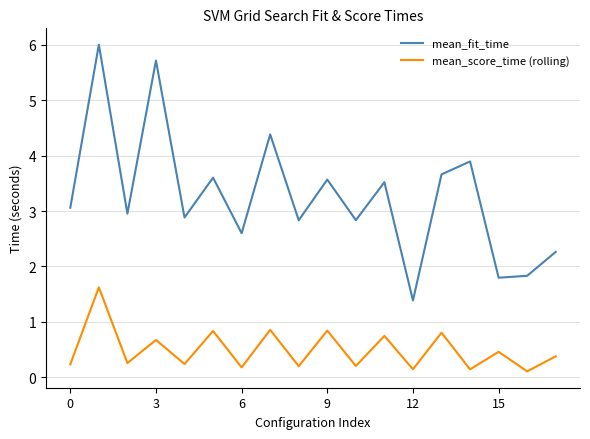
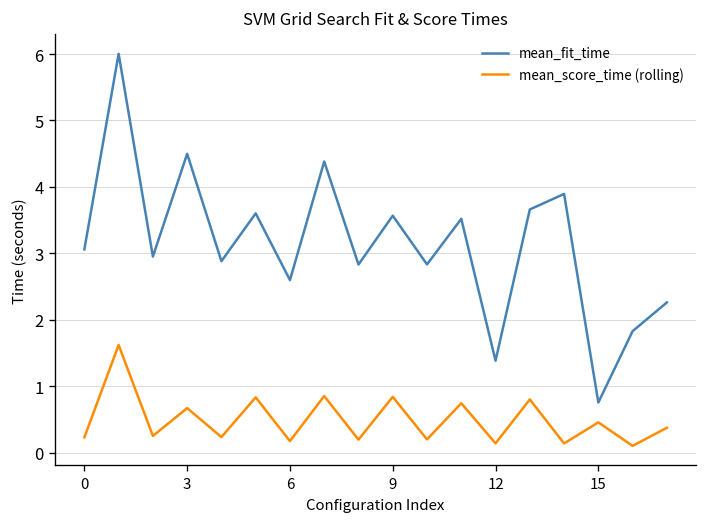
mean_fit_time, 3: 5.7 -> 4.5
mean_fit_time, 15: 1.8 -> 0.8
